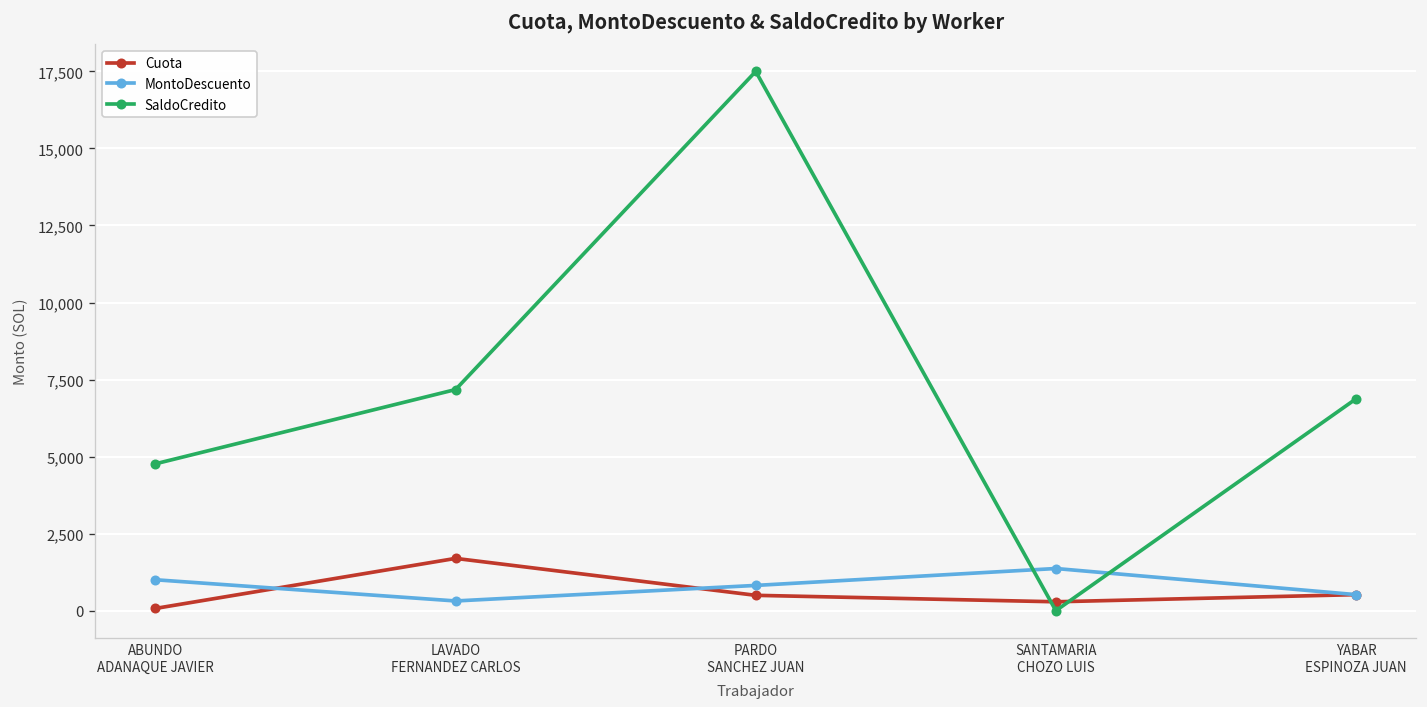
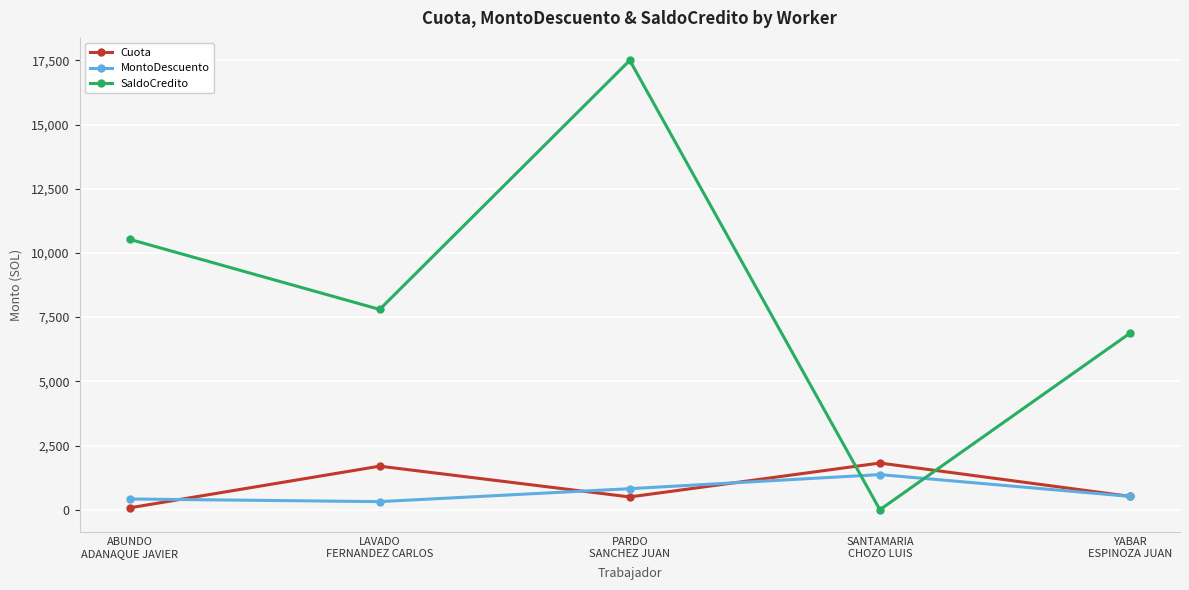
MontoDescuento, ABUNDO ADANAQUE JAVIER: 1,000 -> 400
SaldoCredito, ABUNDO ADANAQUE JAVIER: 4,800 -> 10,500
SaldoCredito, LAVADO FERNANDEZ CARLOS: 7,200 -> 7,800
Cuota, SANTAMARIA CHOZO LUIS: 300 -> 1,800
